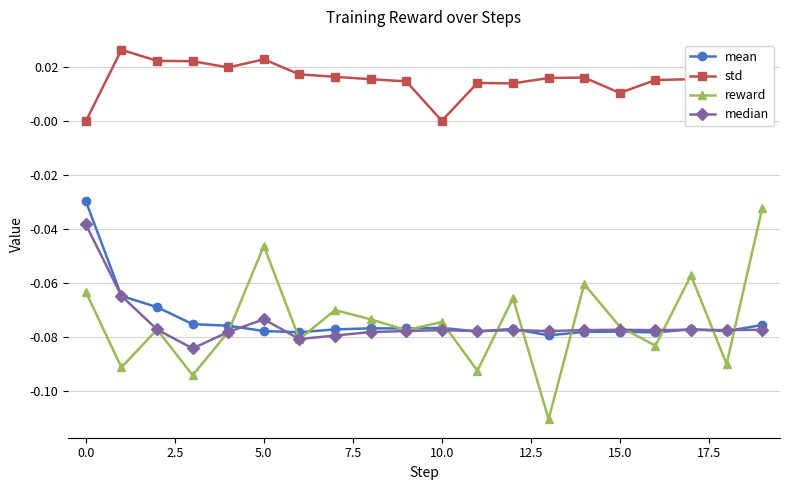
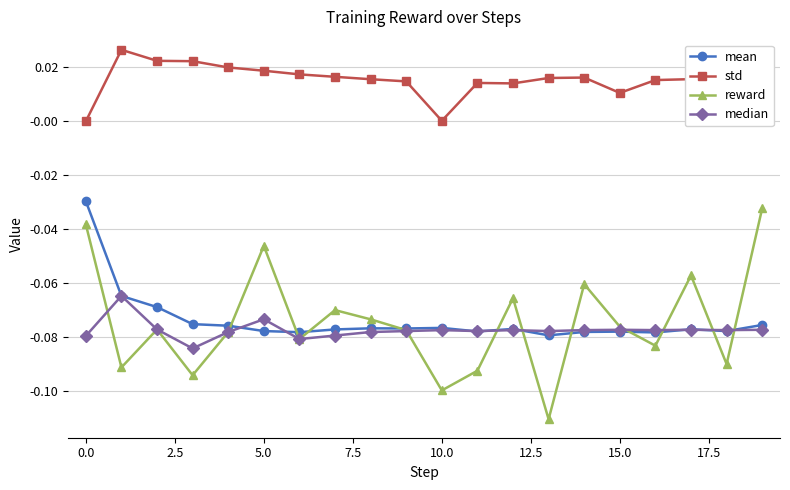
reward, 0.0: -0.063 -> -0.038
median, 0.0: -0.038 -> -0.080
std, 5.0: 0.023 -> 0.019
reward, 10.0: -0.074 -> -0.100
